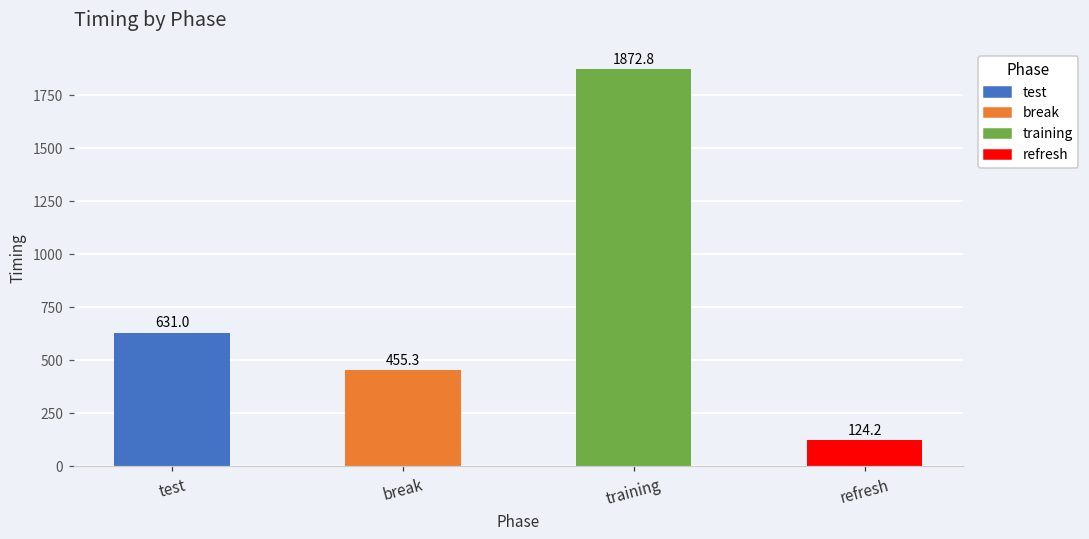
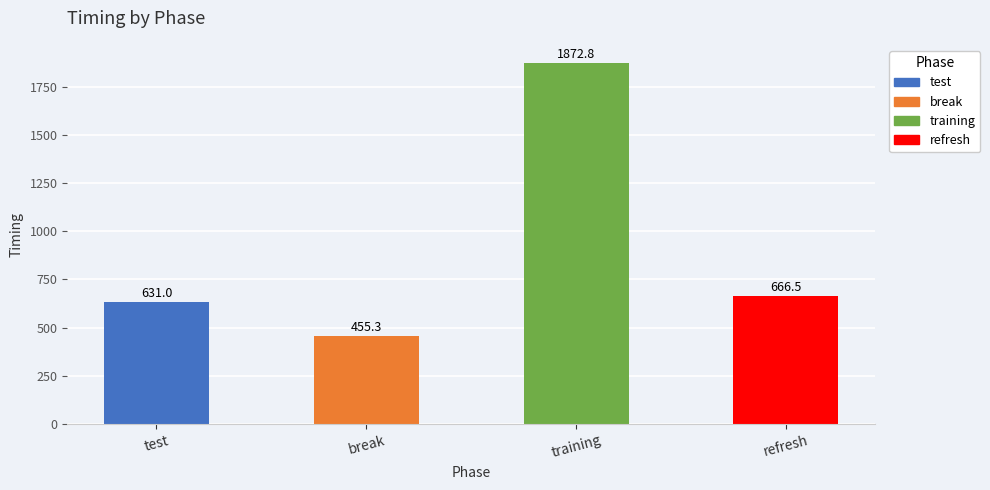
refresh: 124.2 -> 666.5
